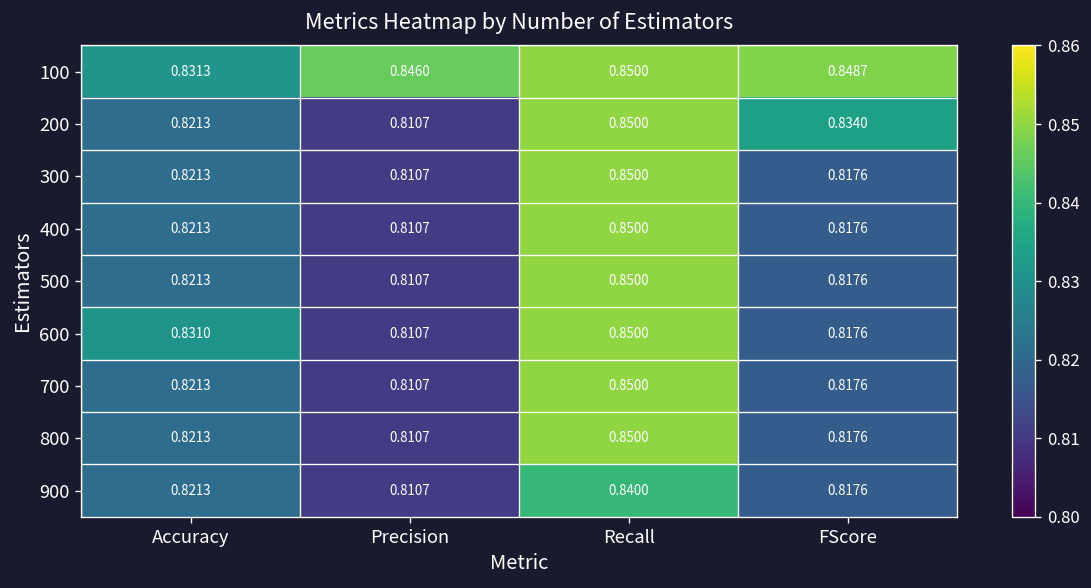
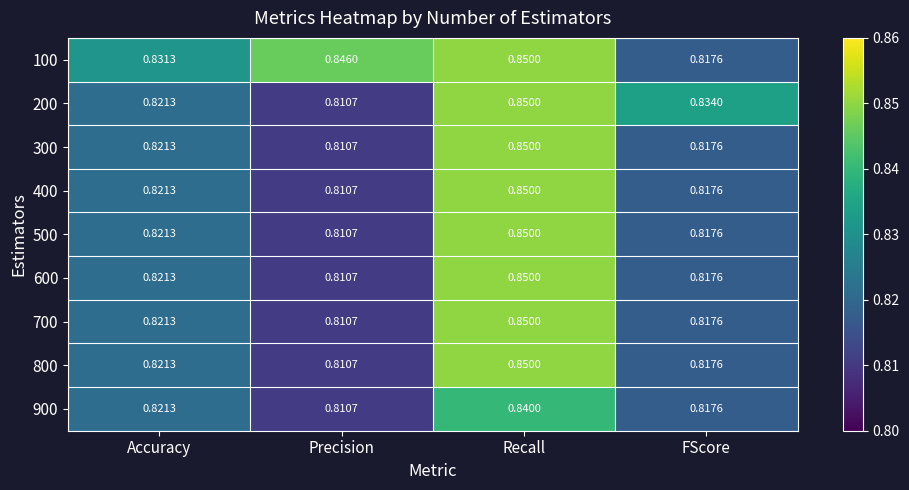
100, FScore: 0.8487 -> 0.8176
600, Accuracy: 0.8310 -> 0.8213
